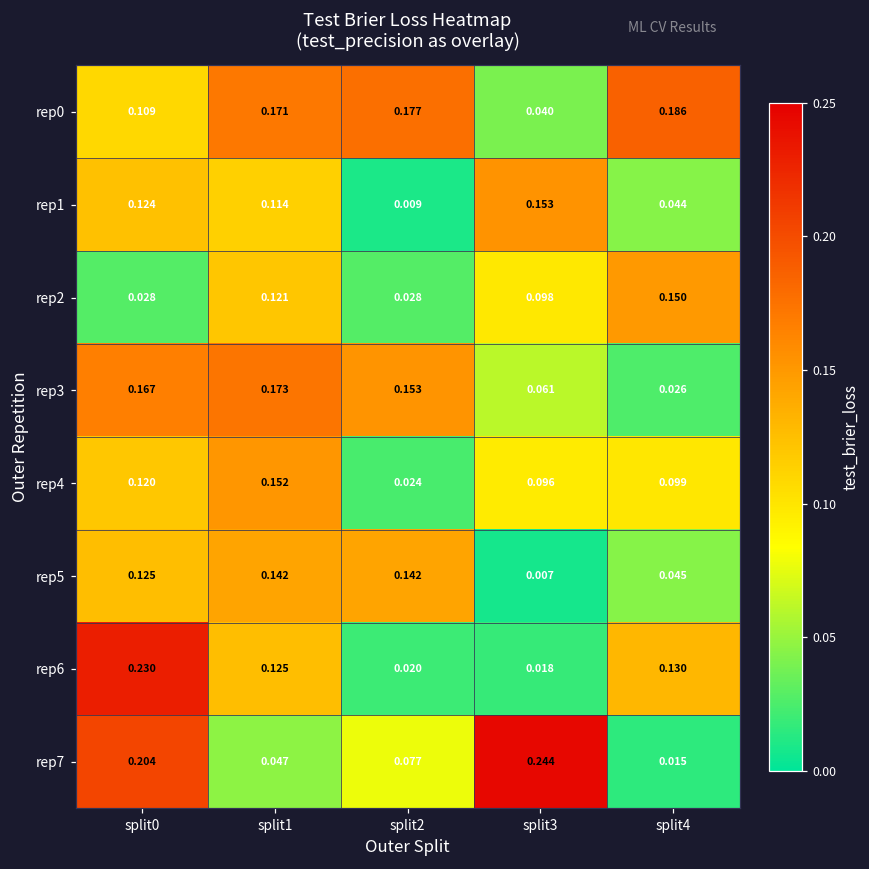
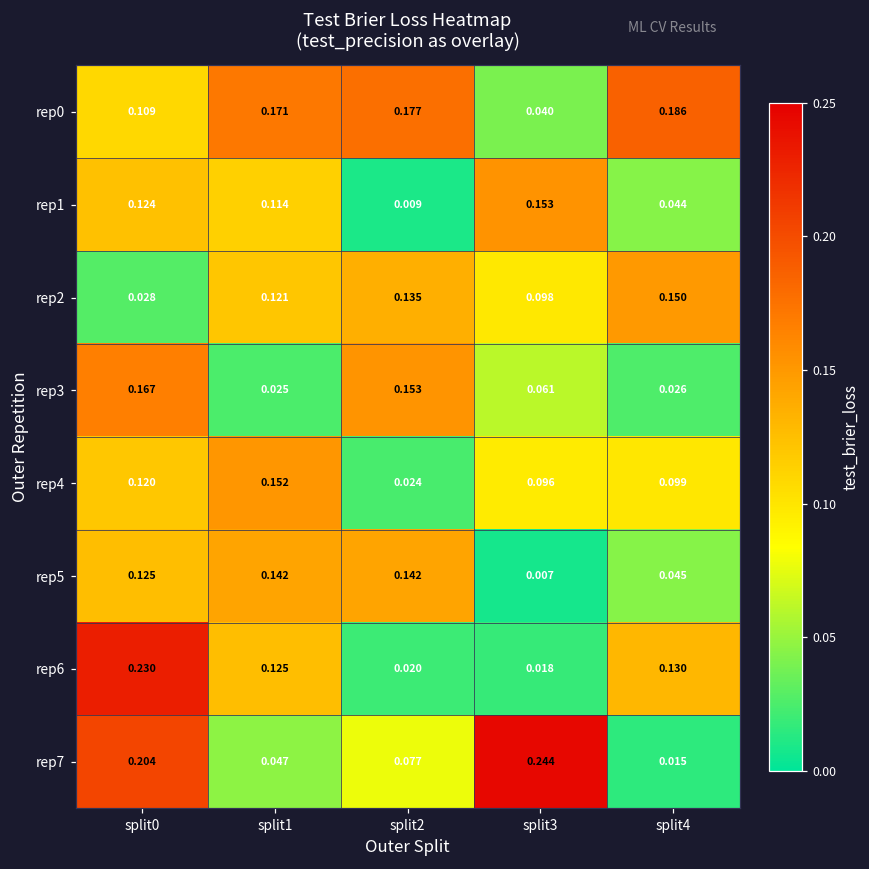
rep2, split2: 0.028 -> 0.135
rep3, split1: 0.173 -> 0.025
